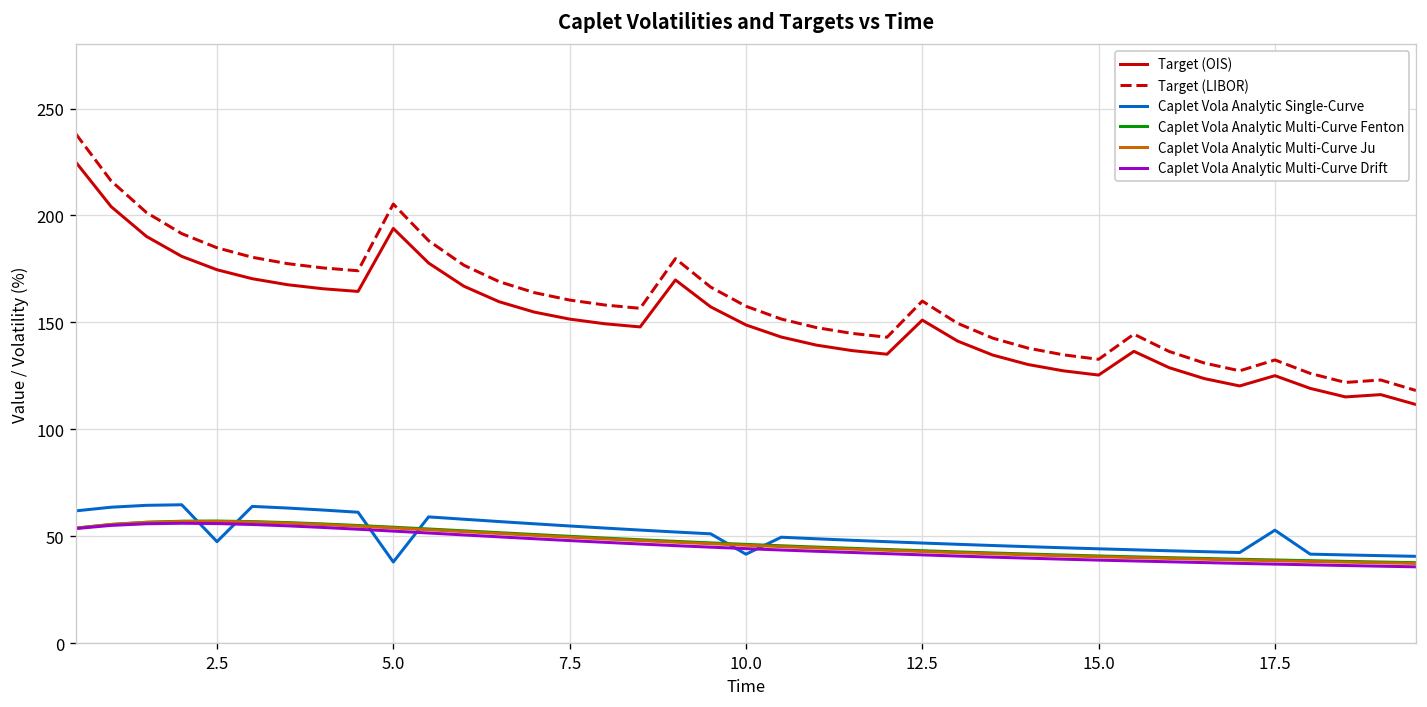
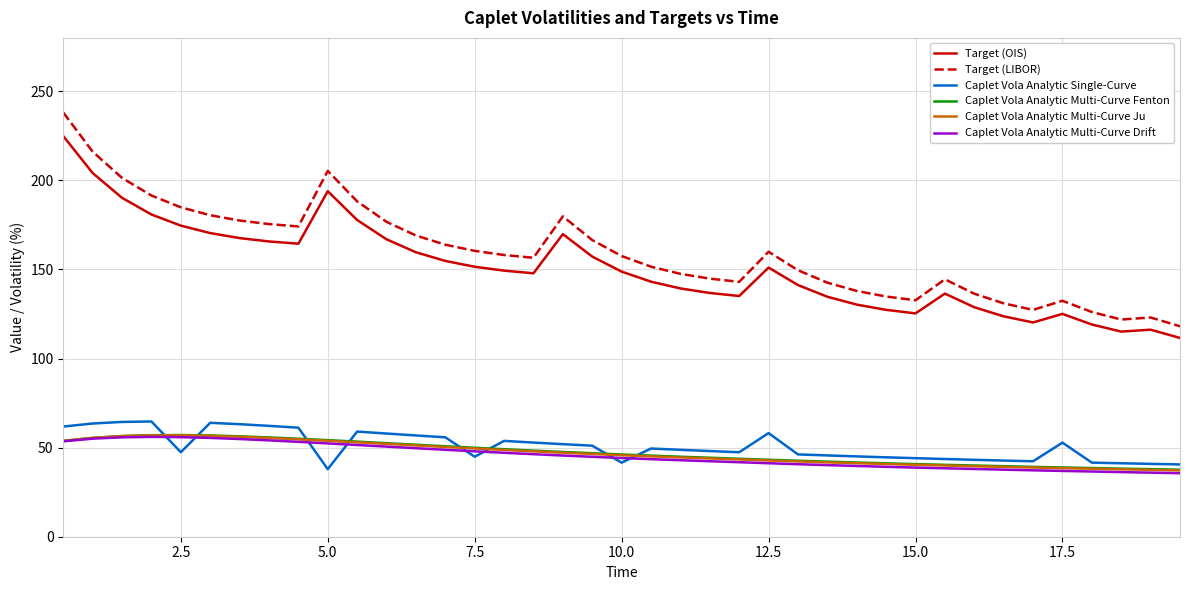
Caplet Vola Analytic Single-Curve, 7.5: 55 -> 45
Caplet Vola Analytic Single-Curve, 12.5: 47 -> 58
